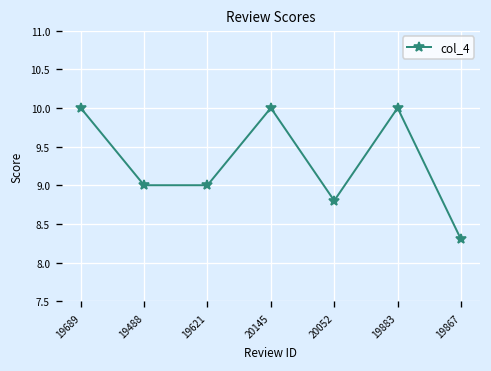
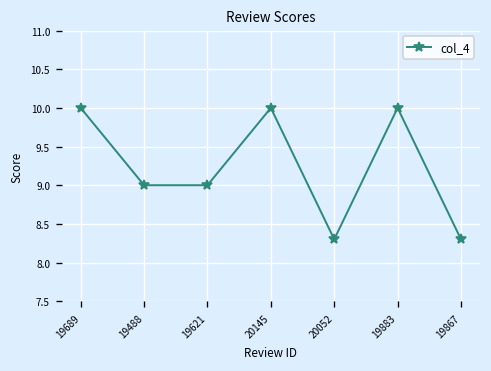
20052: 8.8 -> 8.3
